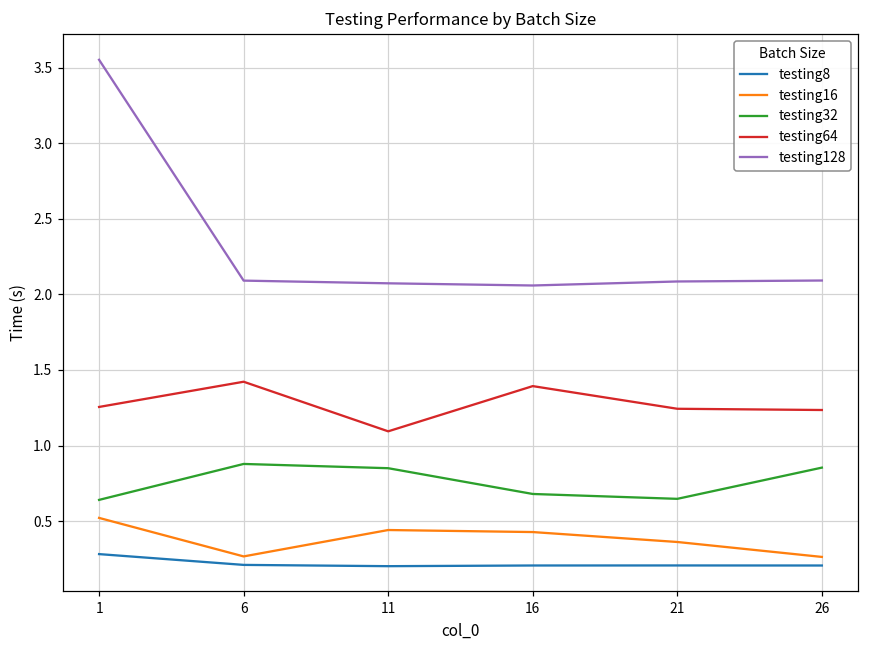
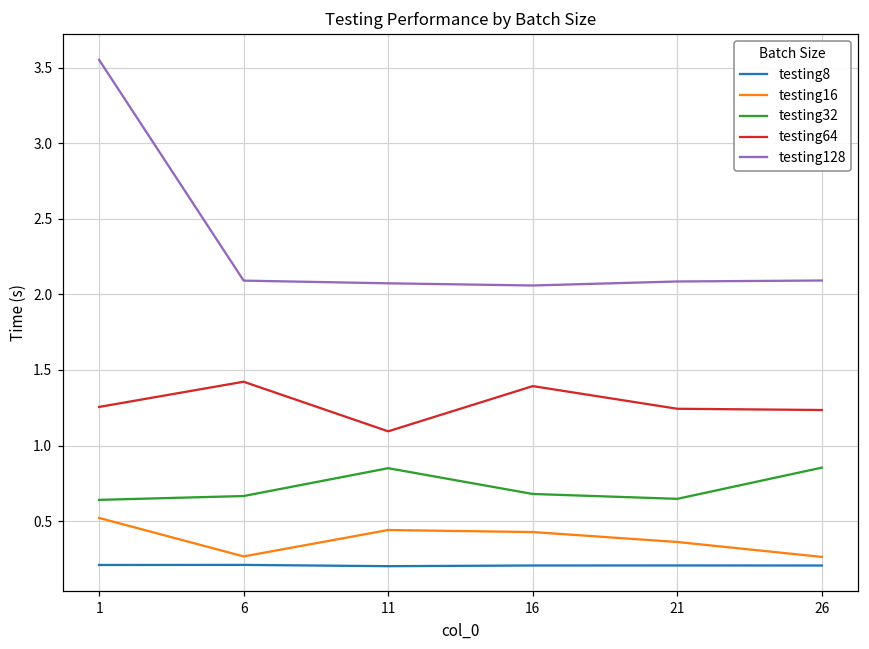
testing8, 1: 0.28 -> 0.21
testing32, 6: 0.88 -> 0.67
